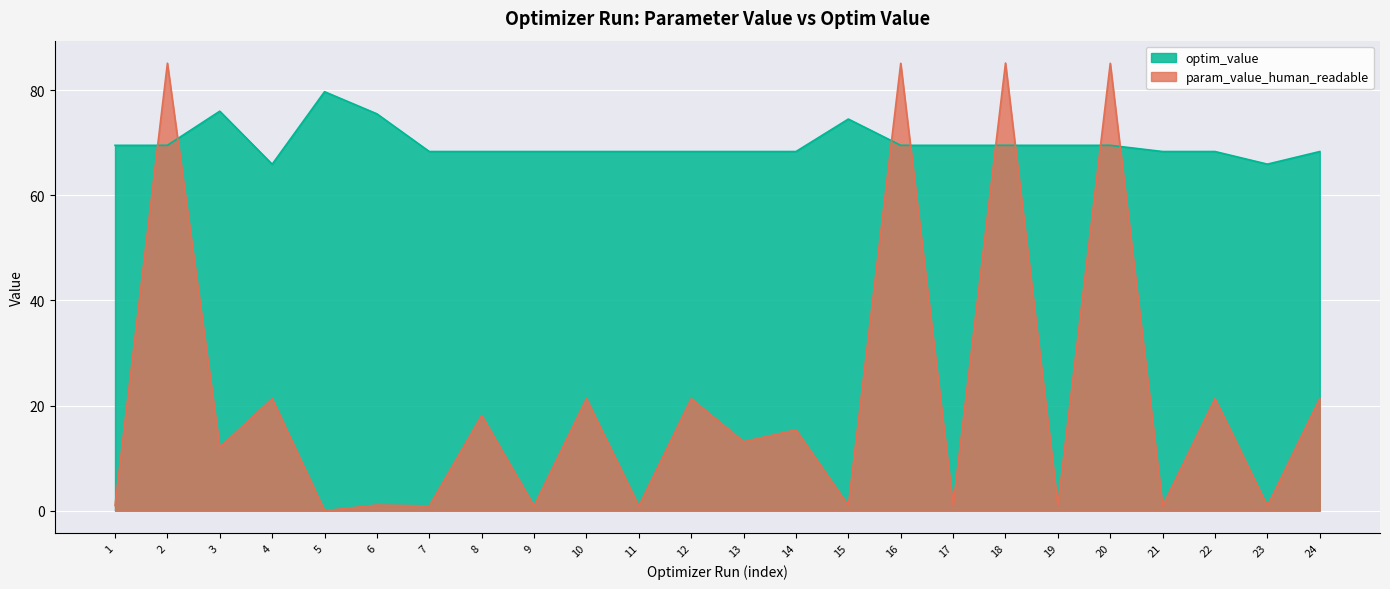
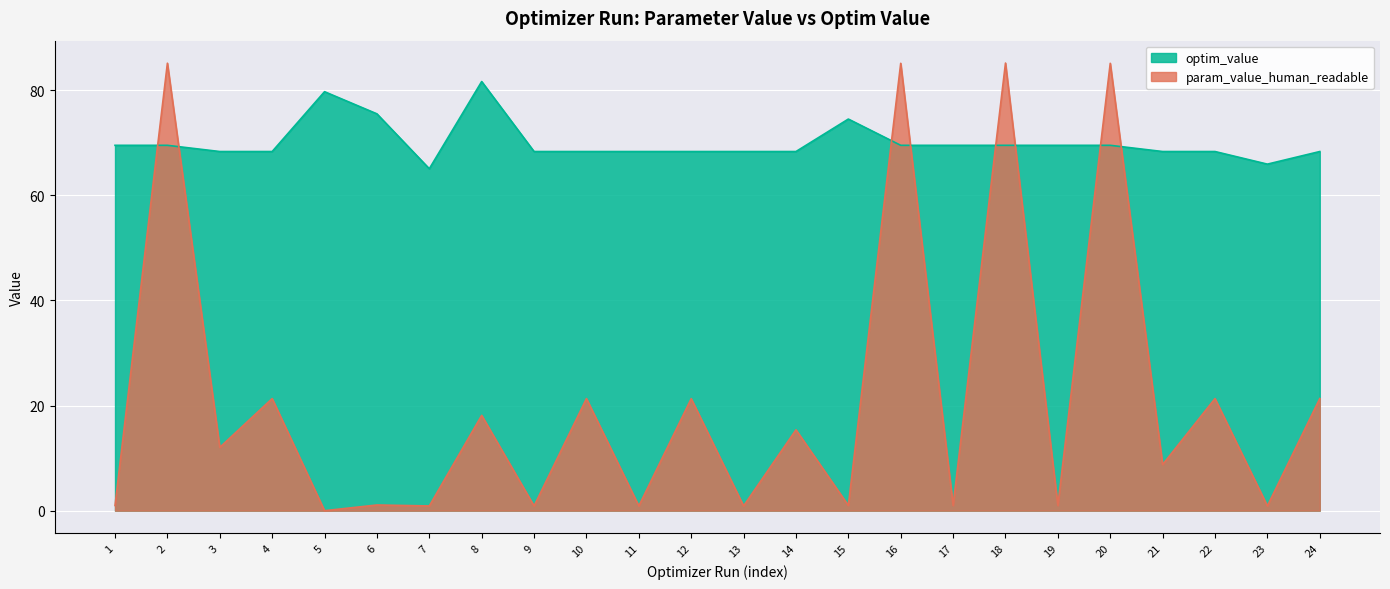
optim_value, 3: 76 -> 68
optim_value, 4: 66 -> 68
optim_value, 7: 68 -> 65
optim_value, 8: 68 -> 82
param_value_human_readable, 13: 13 -> 1
param_value_human_readable, 21: 1 -> 9
